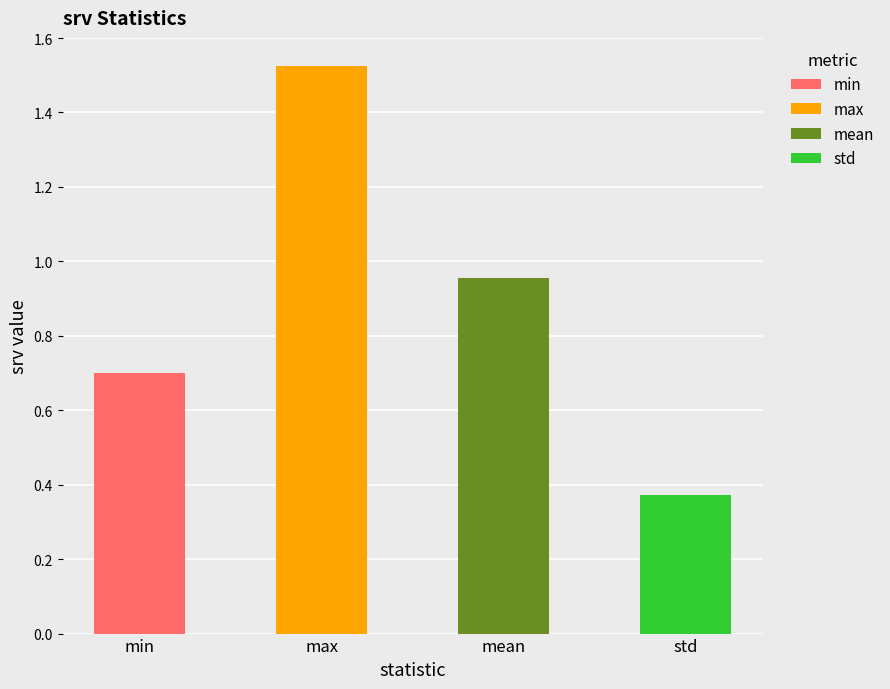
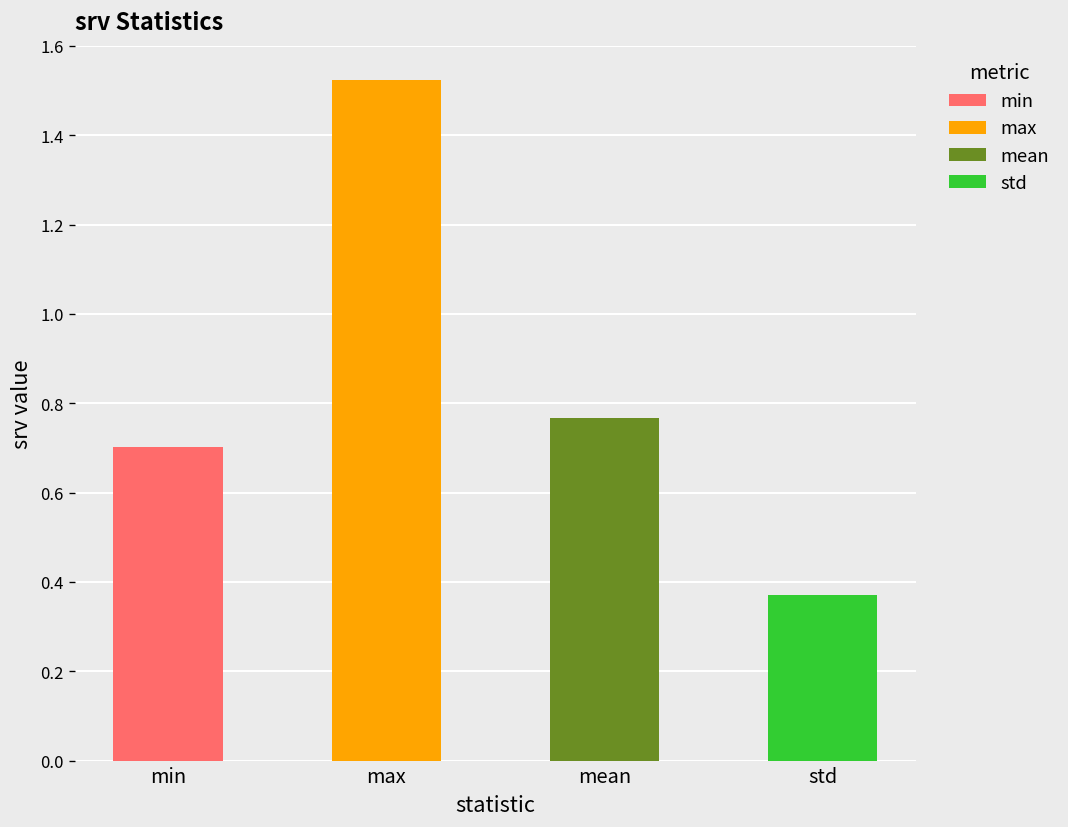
mean: 0.96 -> 0.77
